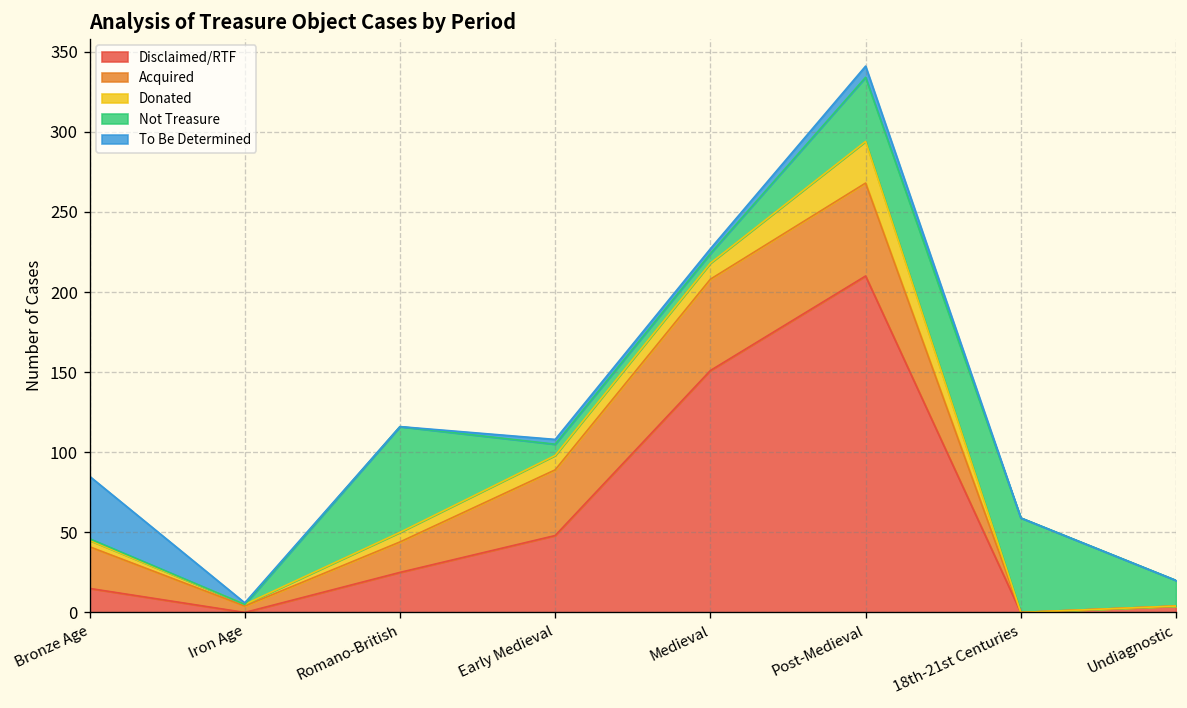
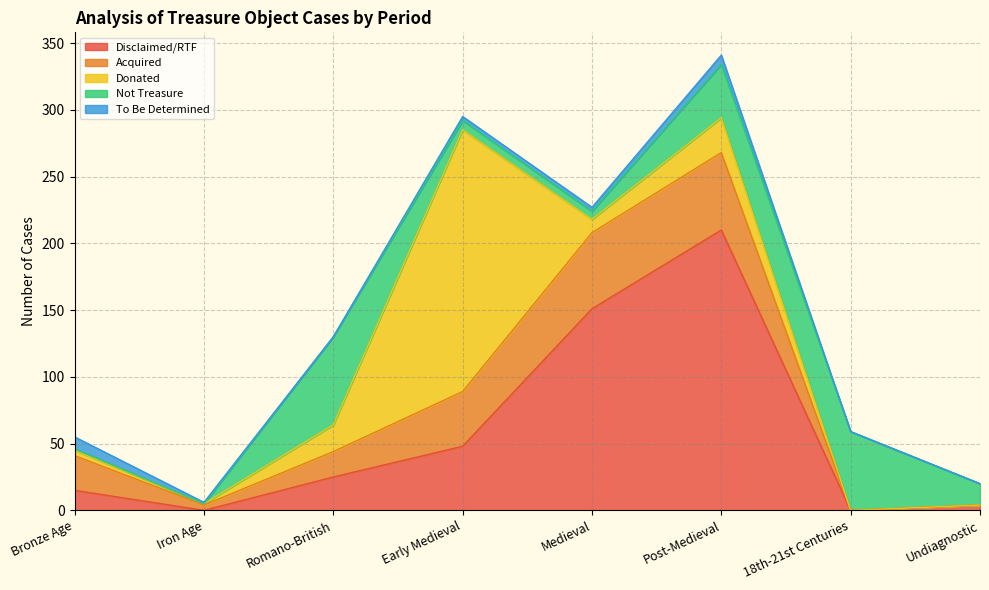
To Be Determined, Bronze Age: 39 -> 9
Donated, Romano-British: 6 -> 20
Donated, Early Medieval: 9 -> 196
